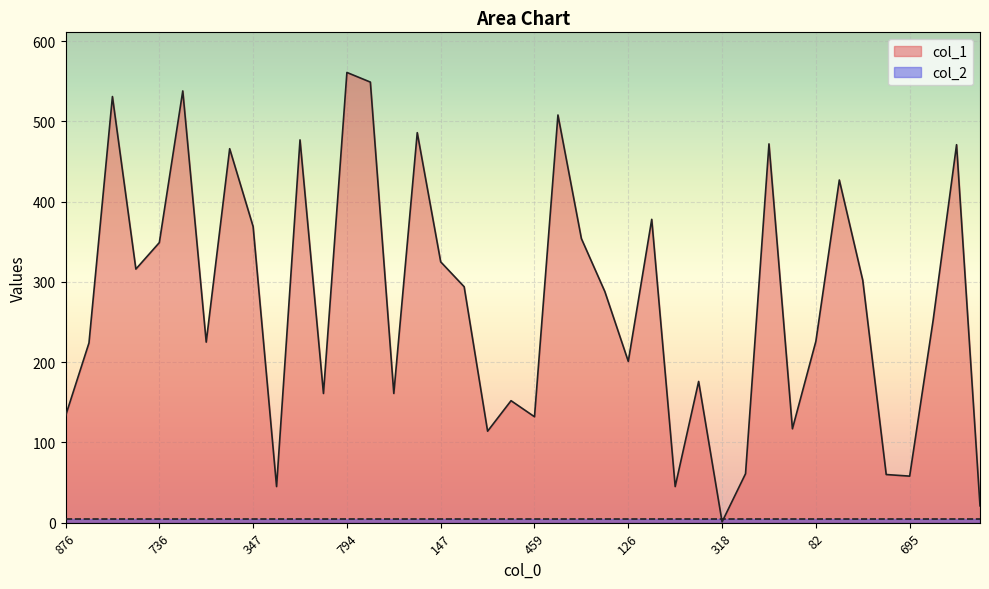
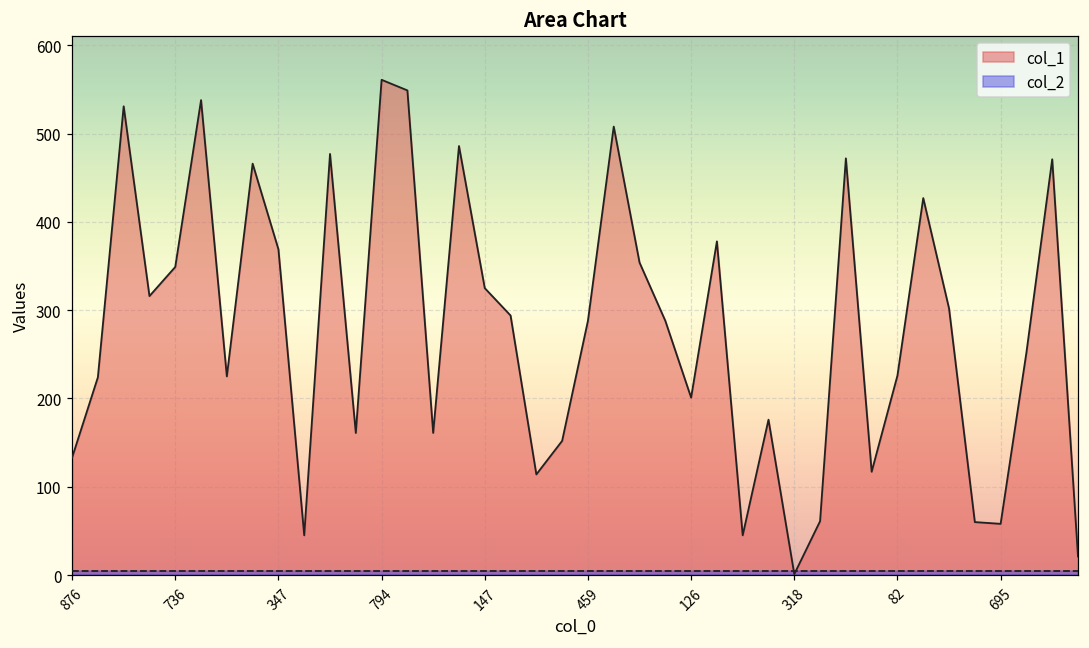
col_1, 459: 130 -> 290
